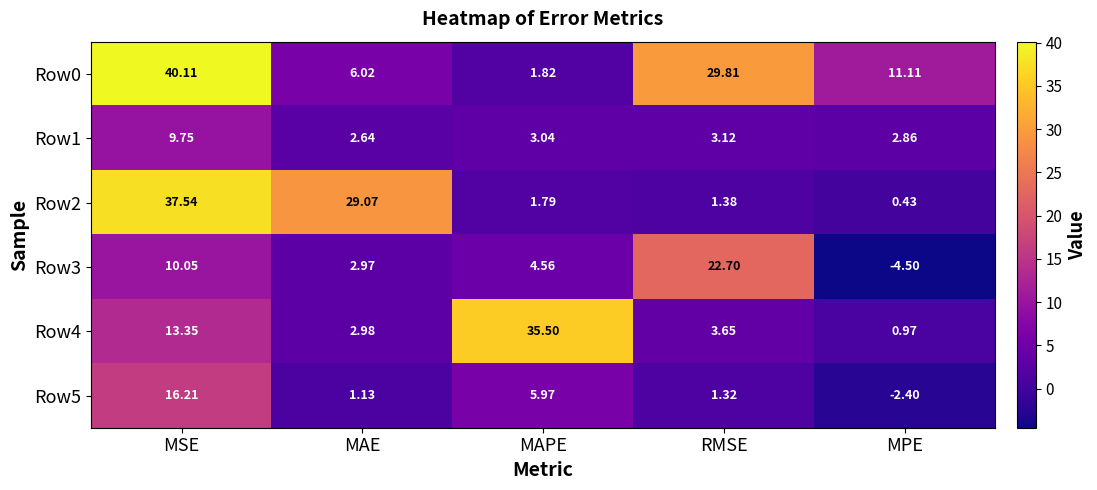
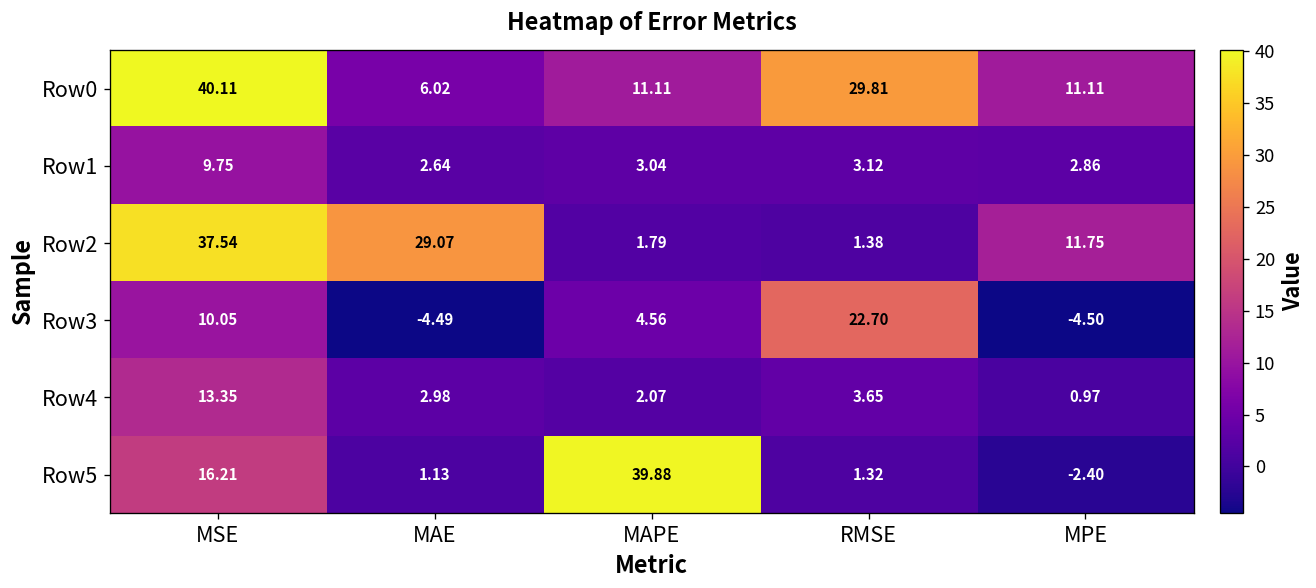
Row0, MAPE: 1.82 -> 11.11
Row2, MPE: 0.43 -> 11.75
Row3, MAE: 2.97 -> -4.49
Row4, MAPE: 35.50 -> 2.07
Row5, MAPE: 5.97 -> 39.88
